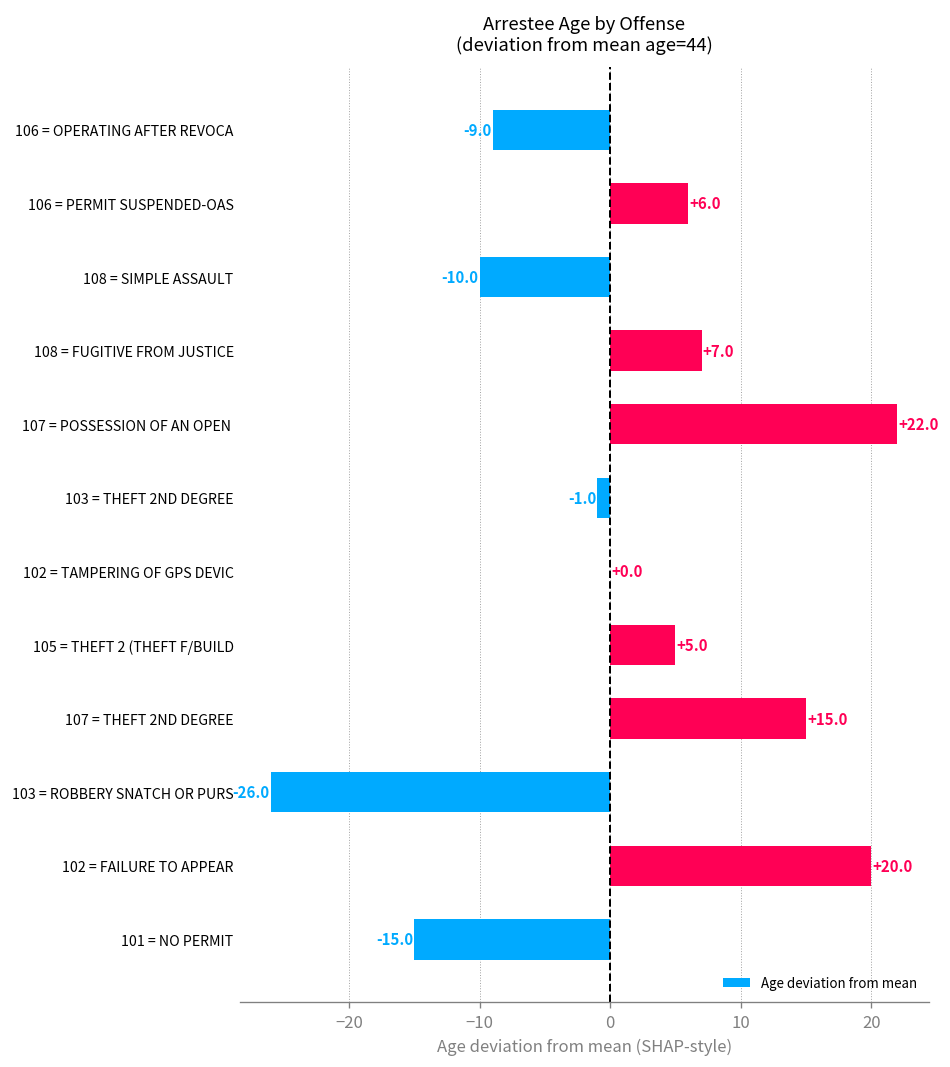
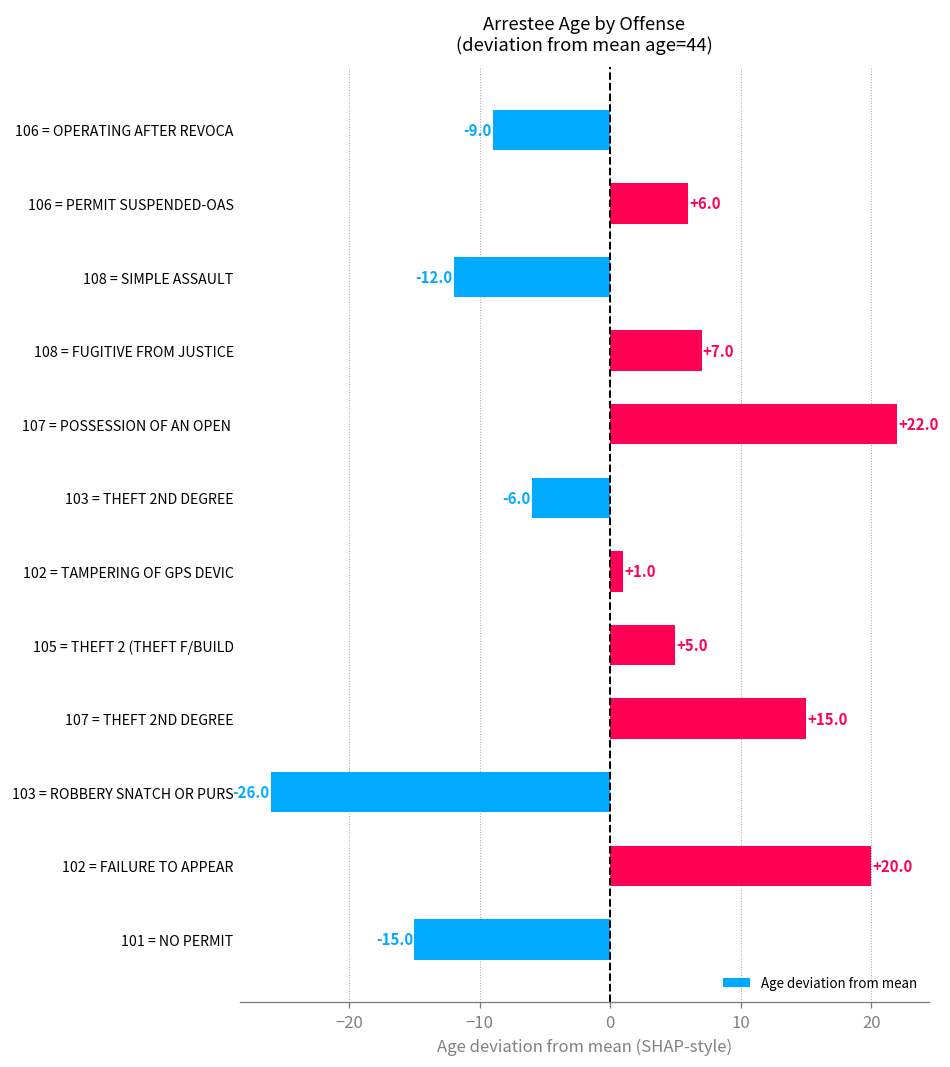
108 = SIMPLE ASSAULT: -10.0 -> -12.0
103 = THEFT 2ND DEGREE: -1.0 -> -6.0
102 = TAMPERING OF GPS DEVIC: +0.0 -> +1.0
